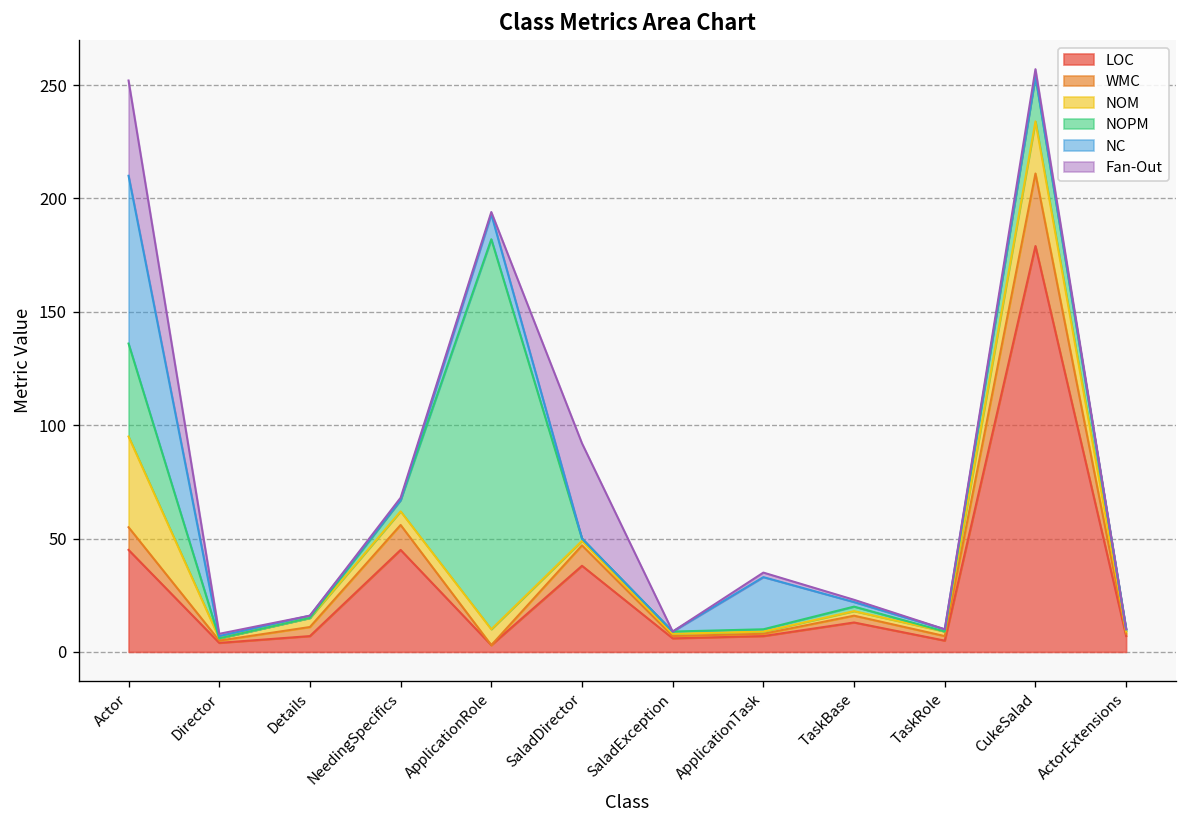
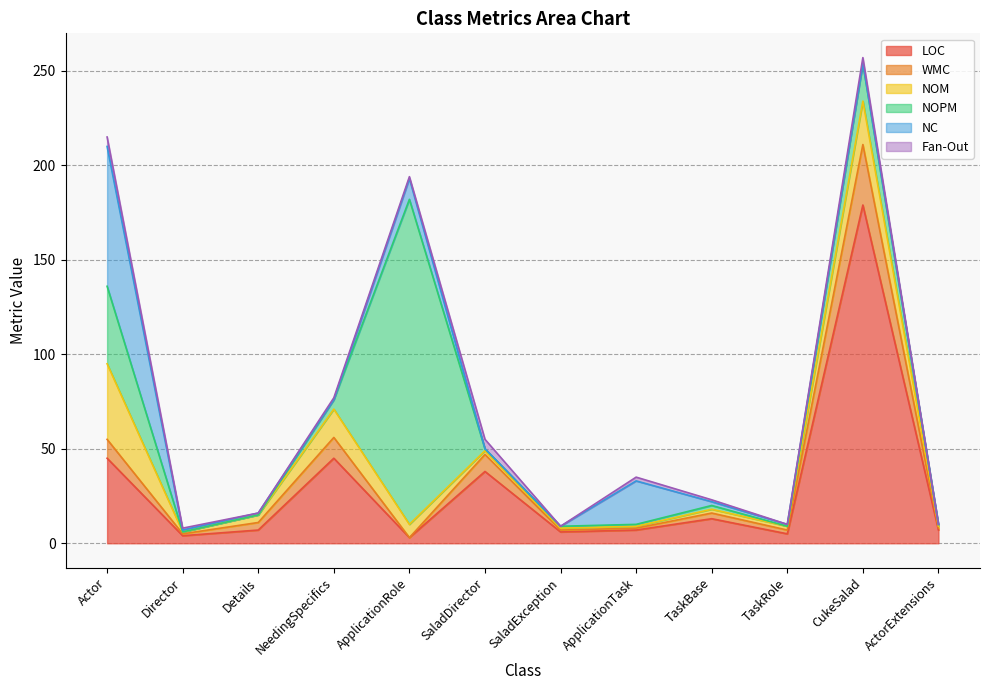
Fan-Out, Actor: 42 -> 5
NOM, NeedingSpecifics: 6 -> 15
Fan-Out, SaladDirector: 42 -> 5
